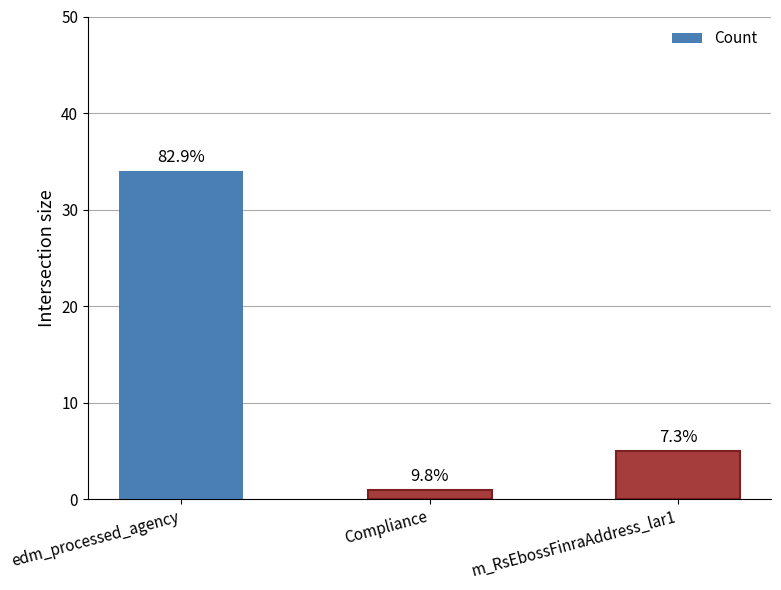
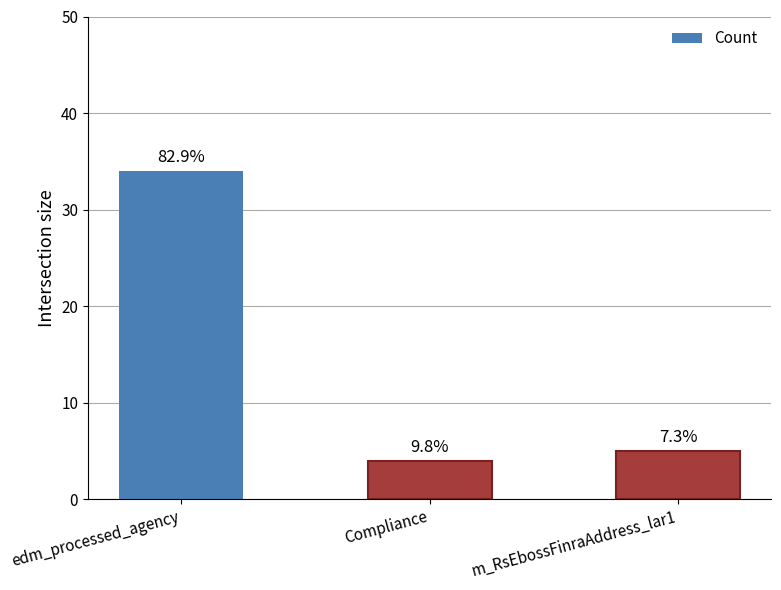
Compliance: 1 -> 4
